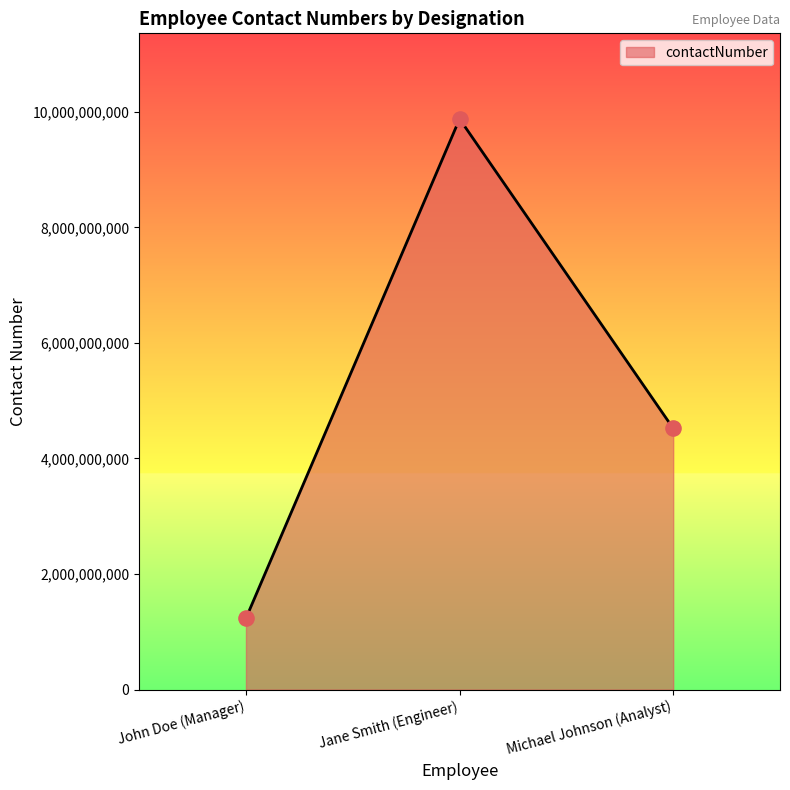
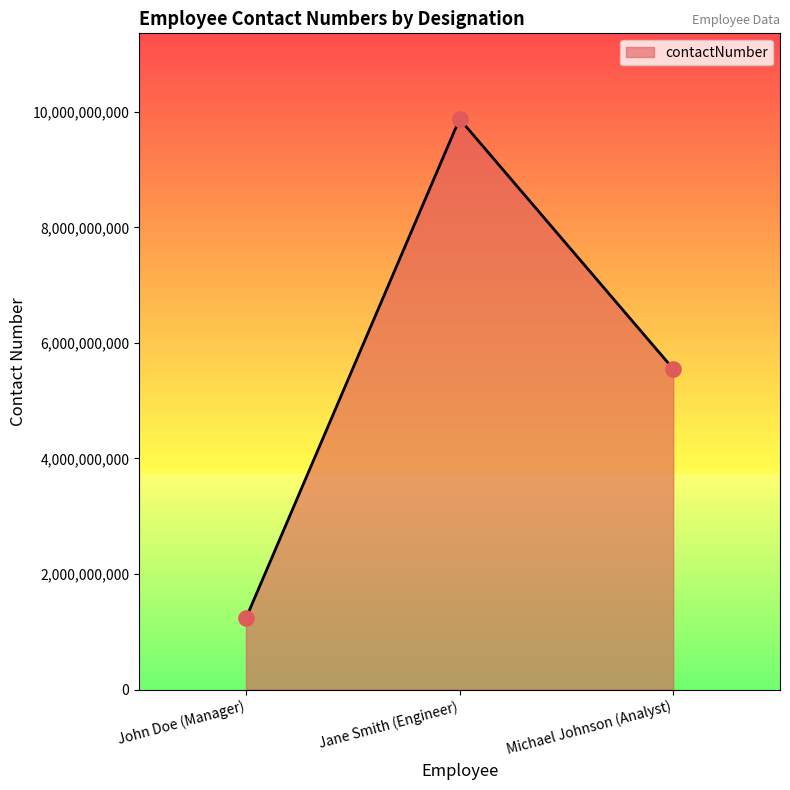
Michael Johnson (Analyst): 4,500,000,000 -> 5,600,000,000
